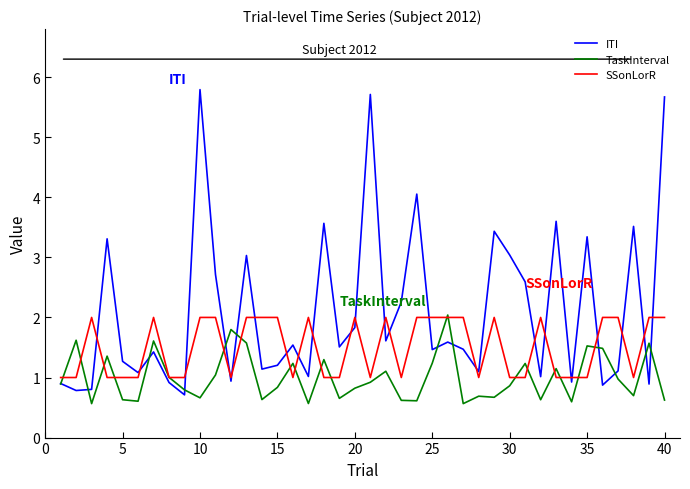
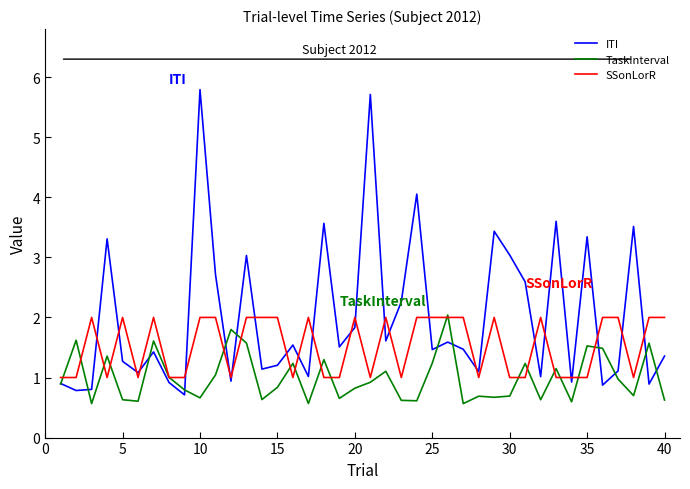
SSonLorR, 5: 1 -> 2
TaskInterval, 30: 0.9 -> 0.7
ITI, 40: 5.7 -> 1.4
